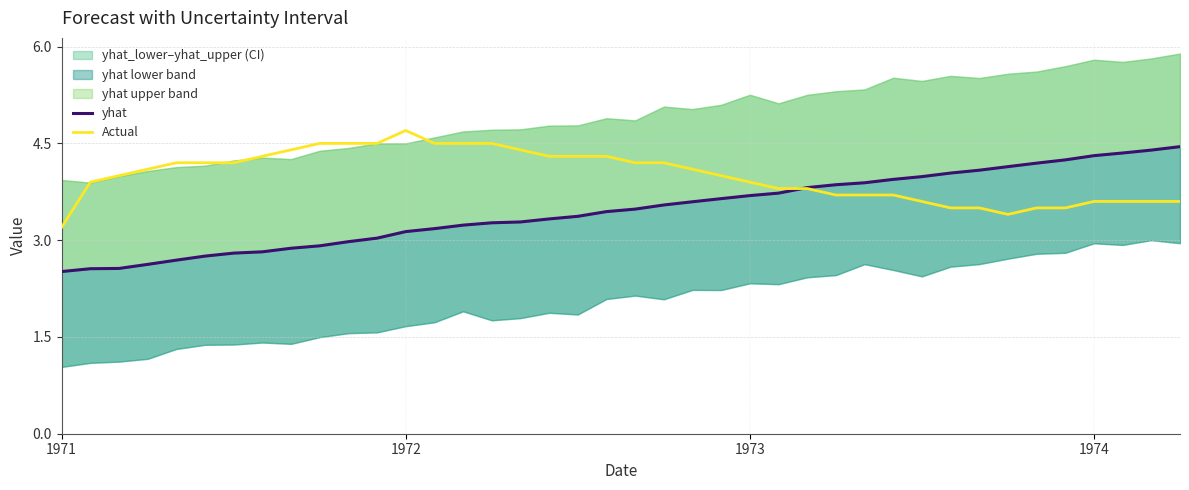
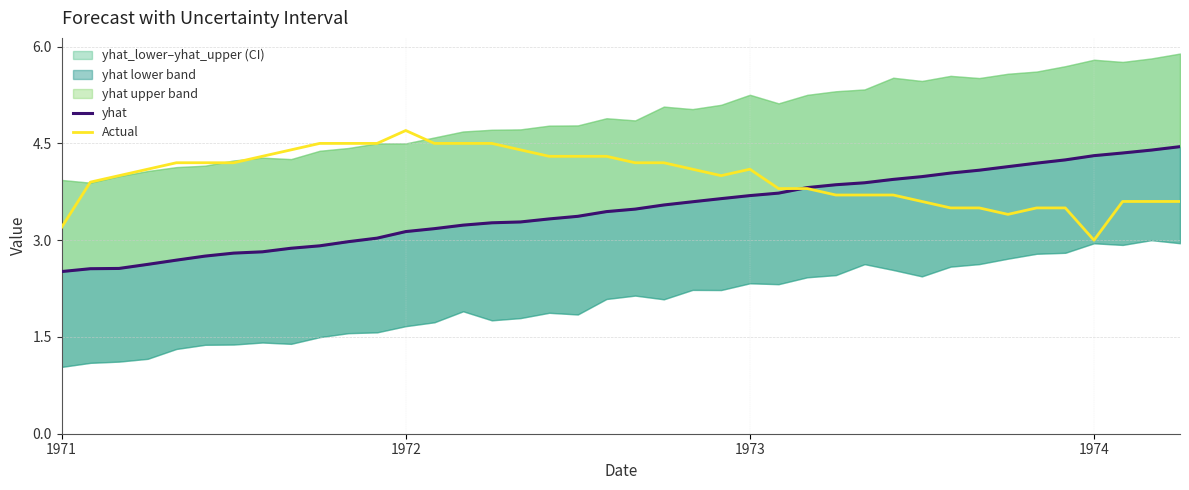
Actual, 1973: 3.9 -> 4.1
Actual, 1974: 3.6 -> 3.0
